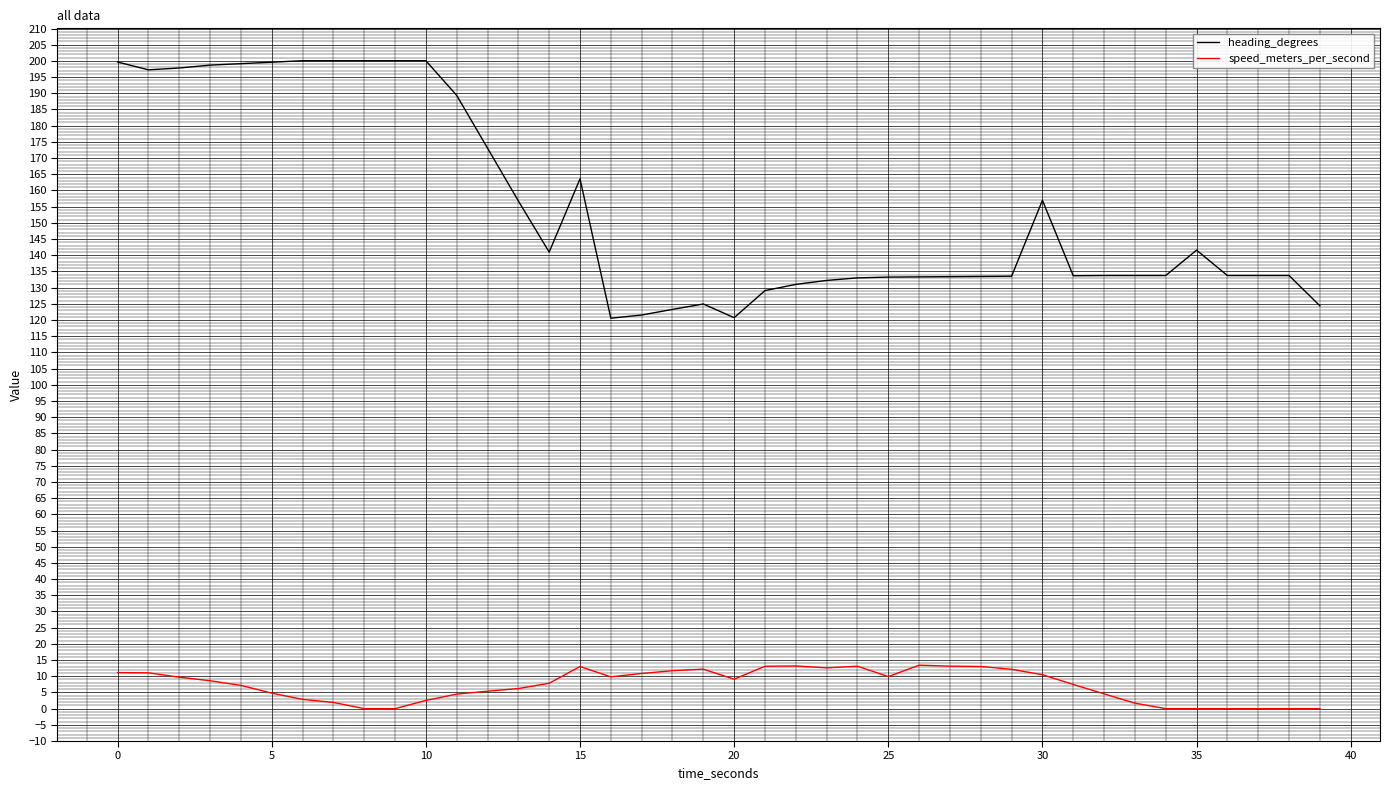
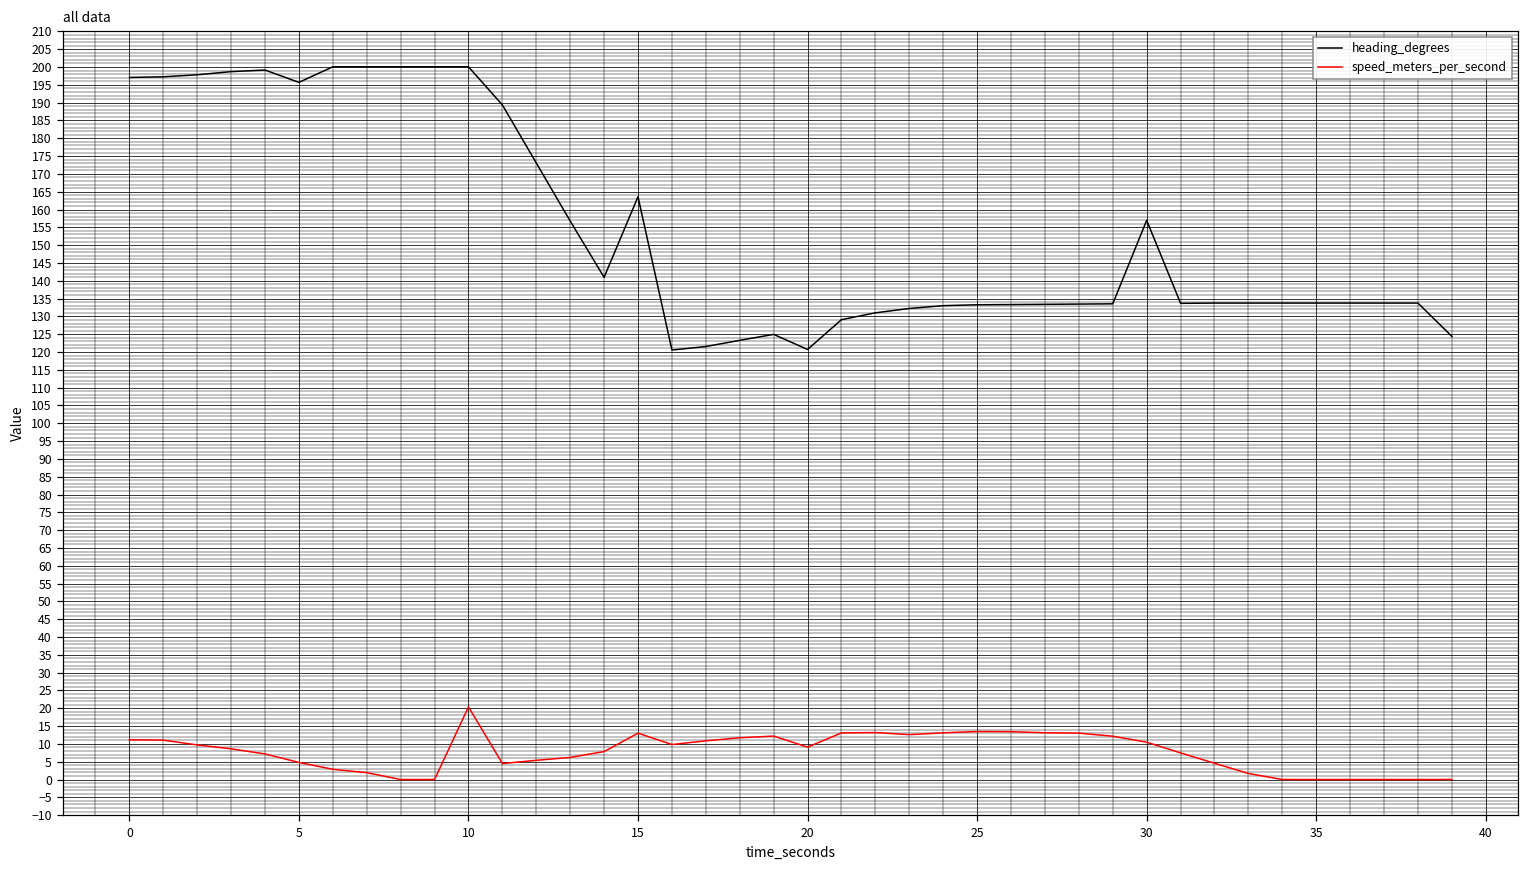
heading_degrees, 0: 200 -> 197
heading_degrees, 5: 200 -> 196
speed_meters_per_second, 10: 3 -> 20
speed_meters_per_second, 25: 10 -> 13
heading_degrees, 35: 142 -> 134
